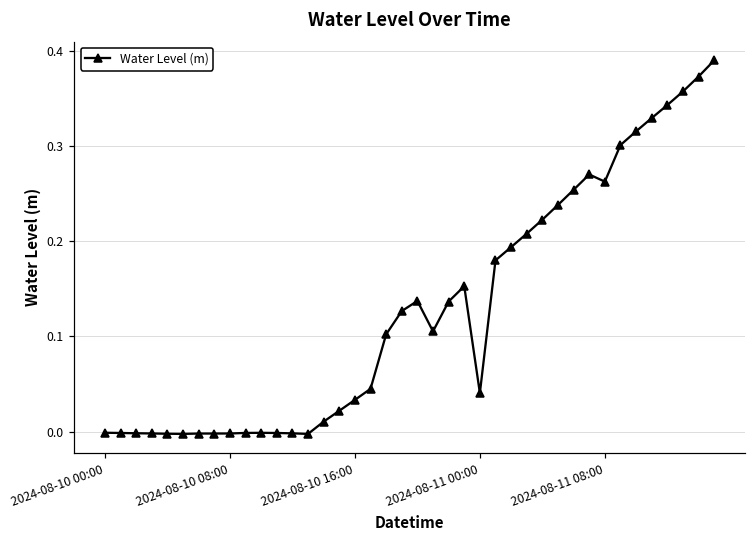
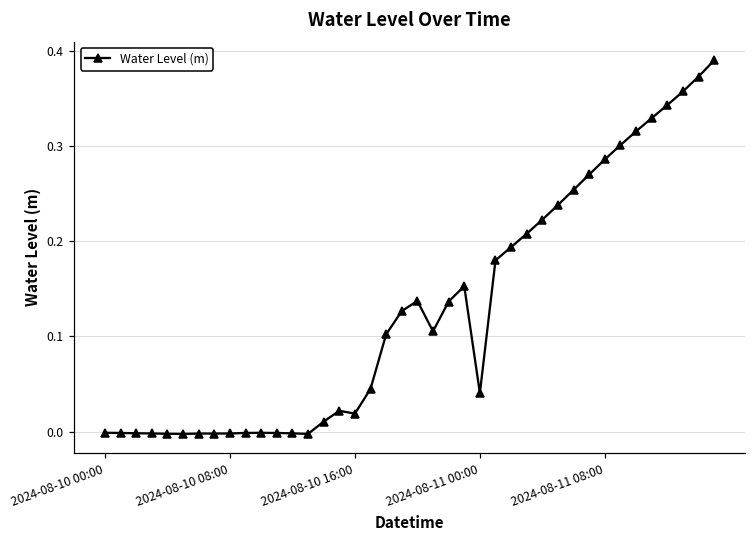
2024-08-10 16:00: 0.03 -> 0.02
2024-08-11 08:00: 0.26 -> 0.29
